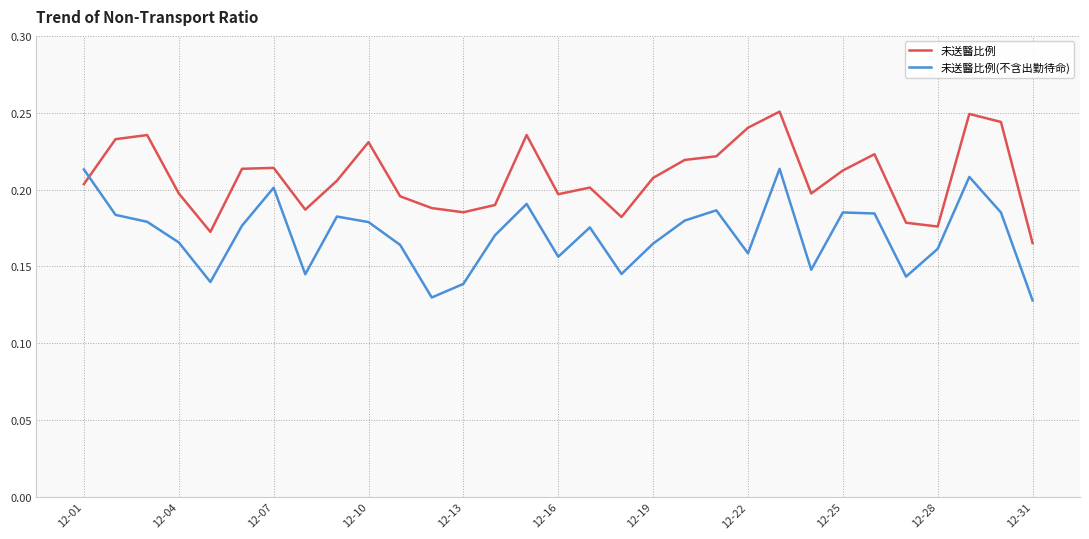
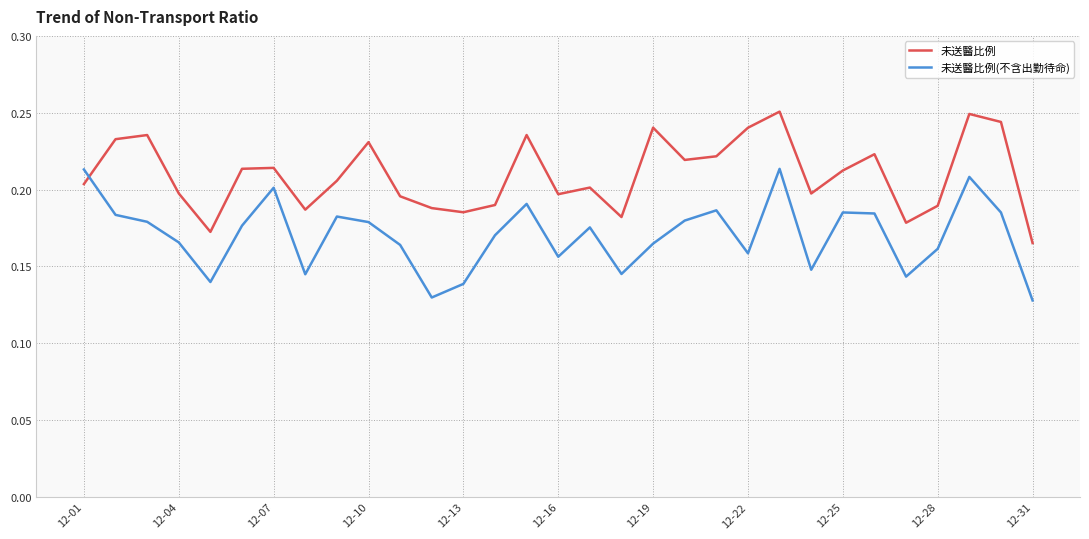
未送醫比例, 12-19: 0.208 -> 0.240
未送醫比例, 12-28: 0.176 -> 0.189
